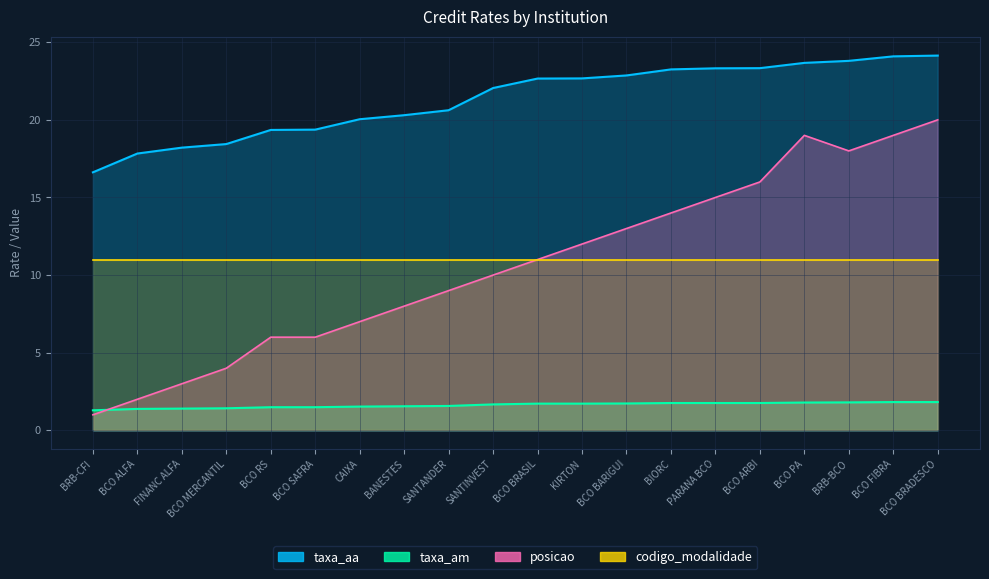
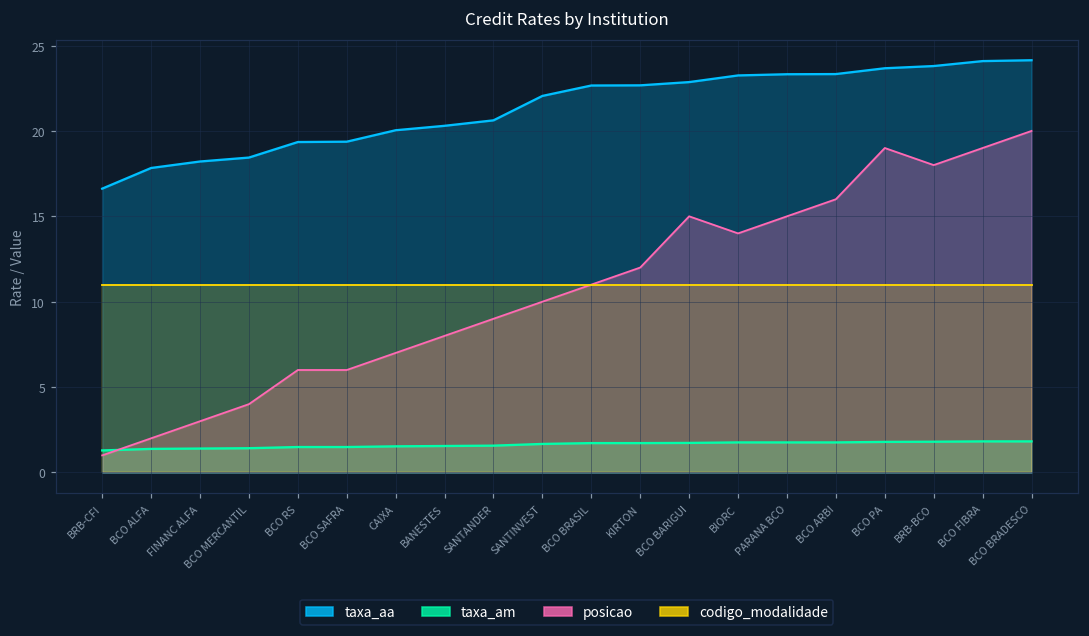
posicao, BCO BARIGUI: 13 -> 15
